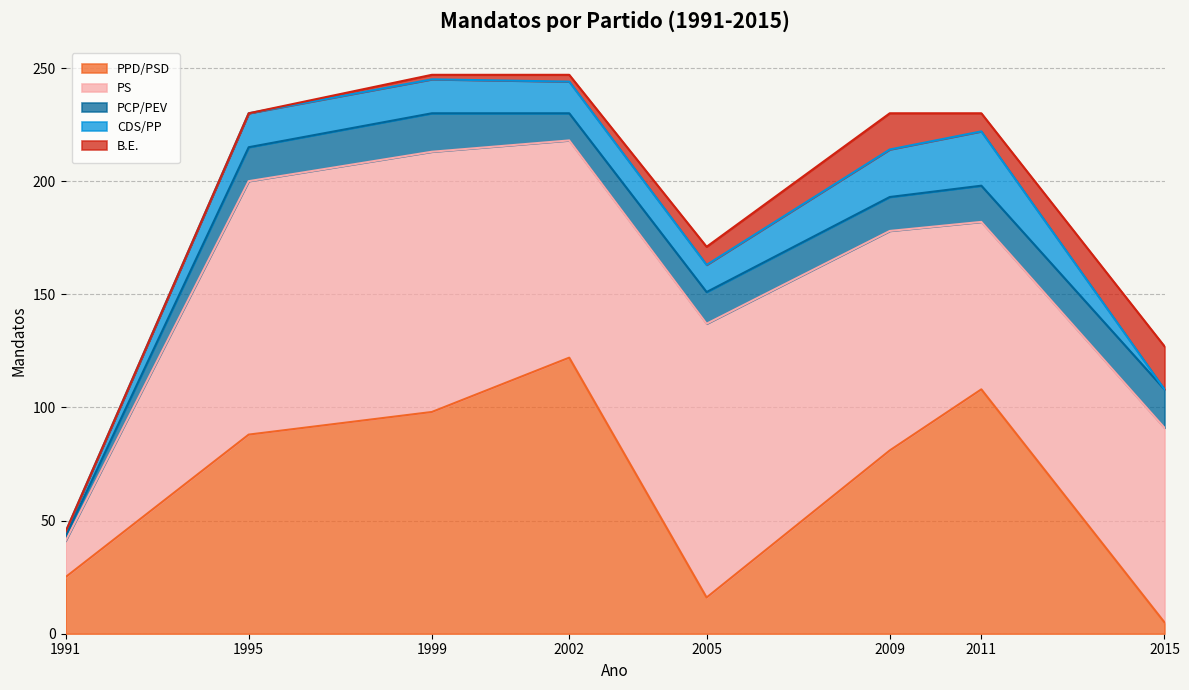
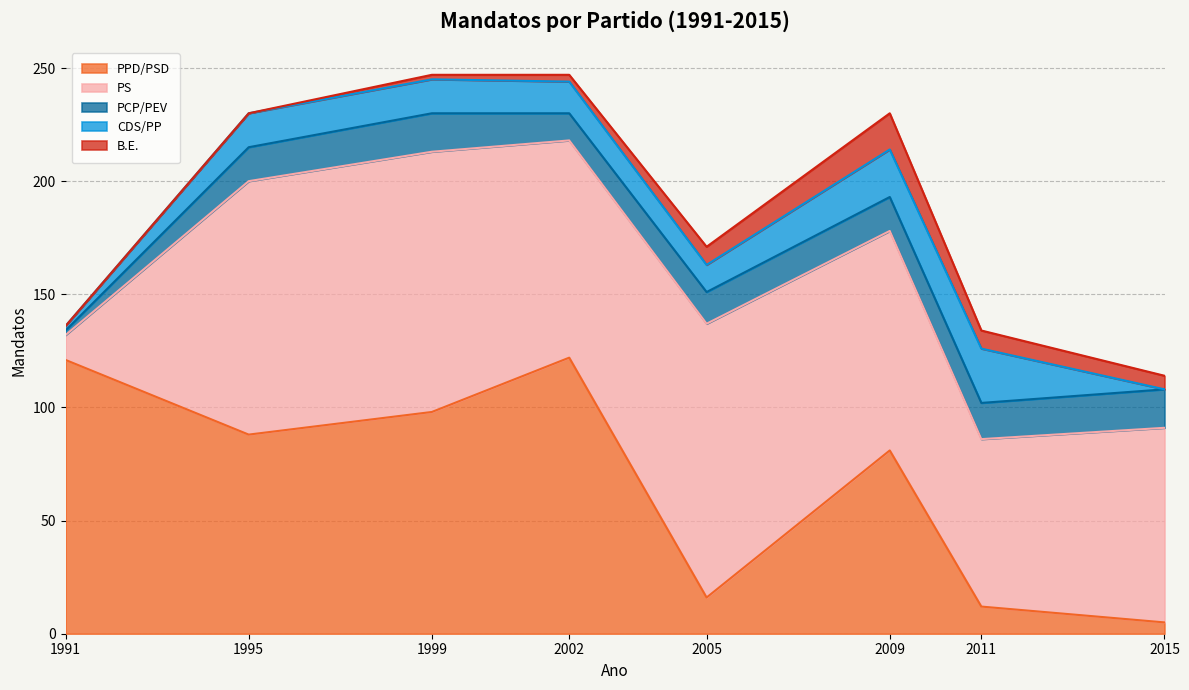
PPD/PSD, 1991: 25 -> 121
PS, 1991: 16 -> 11
PPD/PSD, 2011: 108 -> 12
B.E., 2015: 19 -> 6
